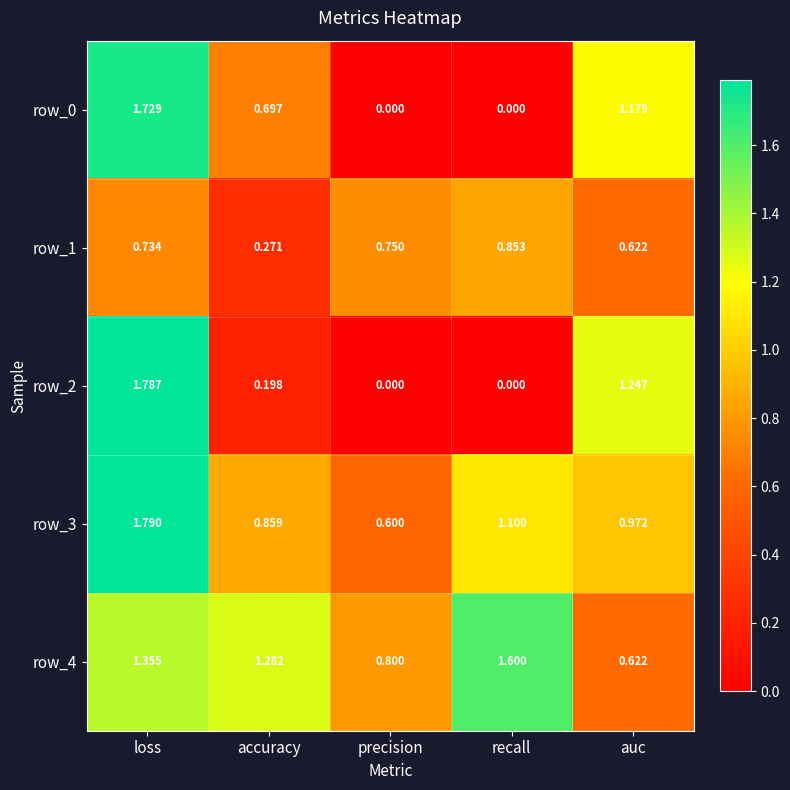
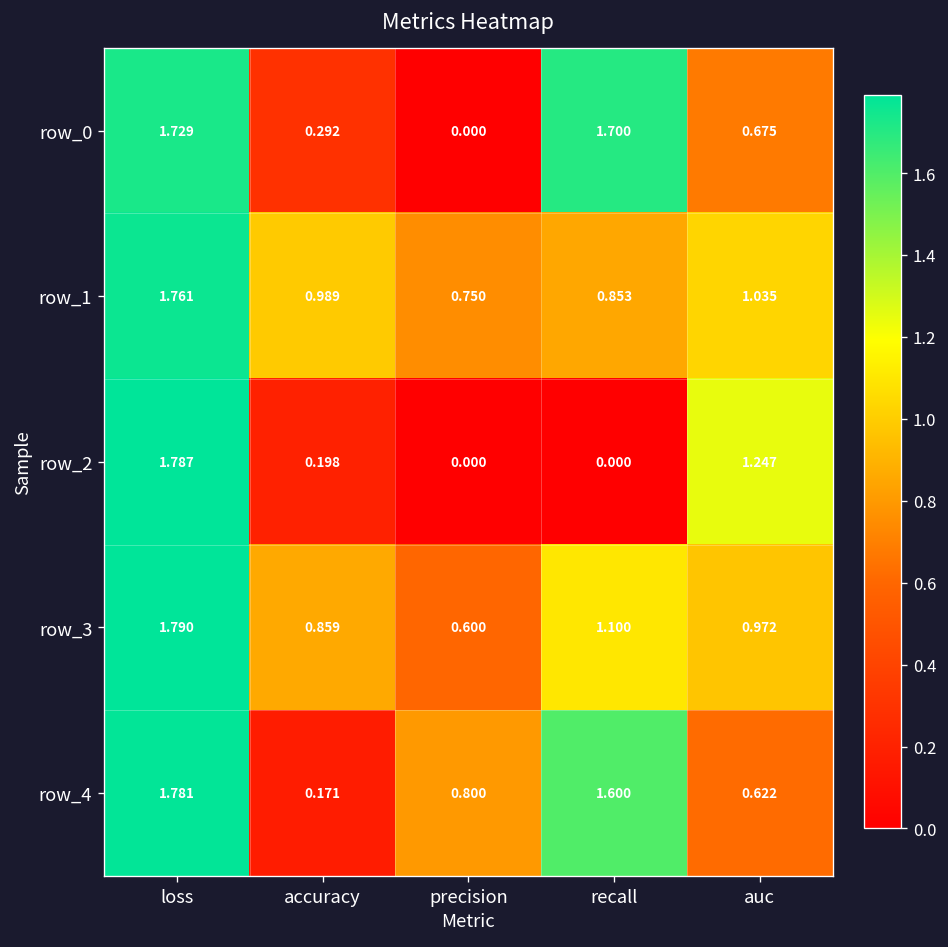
row_0, accuracy: 0.697 -> 0.292
row_0, recall: 0.000 -> 1.700
row_0, auc: 1.179 -> 0.675
row_1, loss: 0.734 -> 1.761
row_1, accuracy: 0.271 -> 0.989
row_1, auc: 0.622 -> 1.035
row_4, loss: 1.355 -> 1.781
row_4, accuracy: 1.282 -> 0.171
